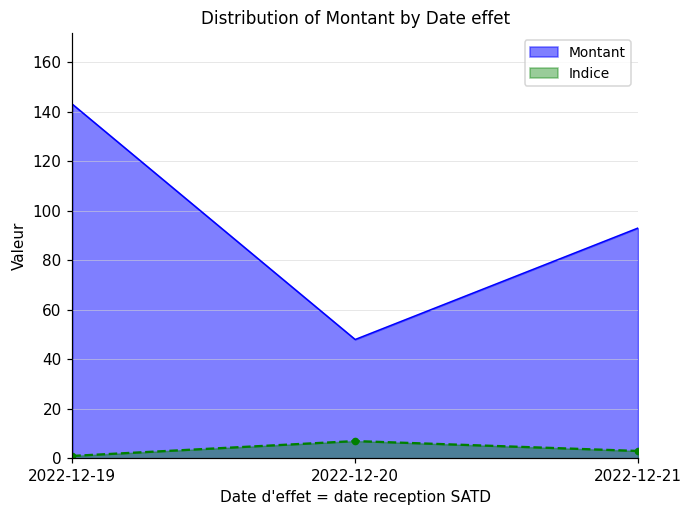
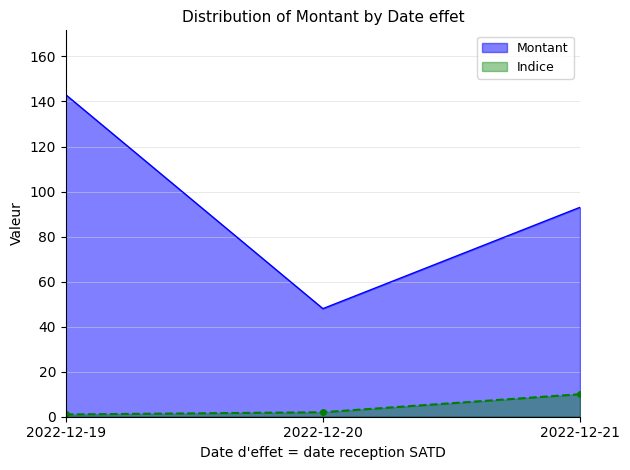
Indice, 2022-12-20: 7 -> 2
Indice, 2022-12-21: 3 -> 10
